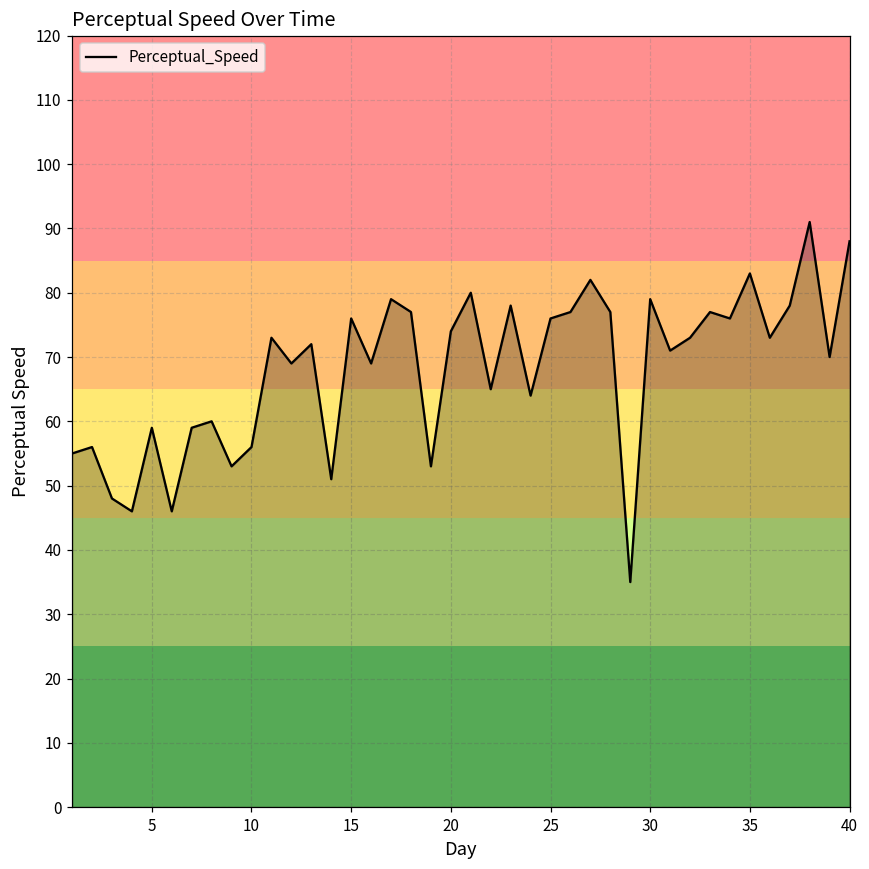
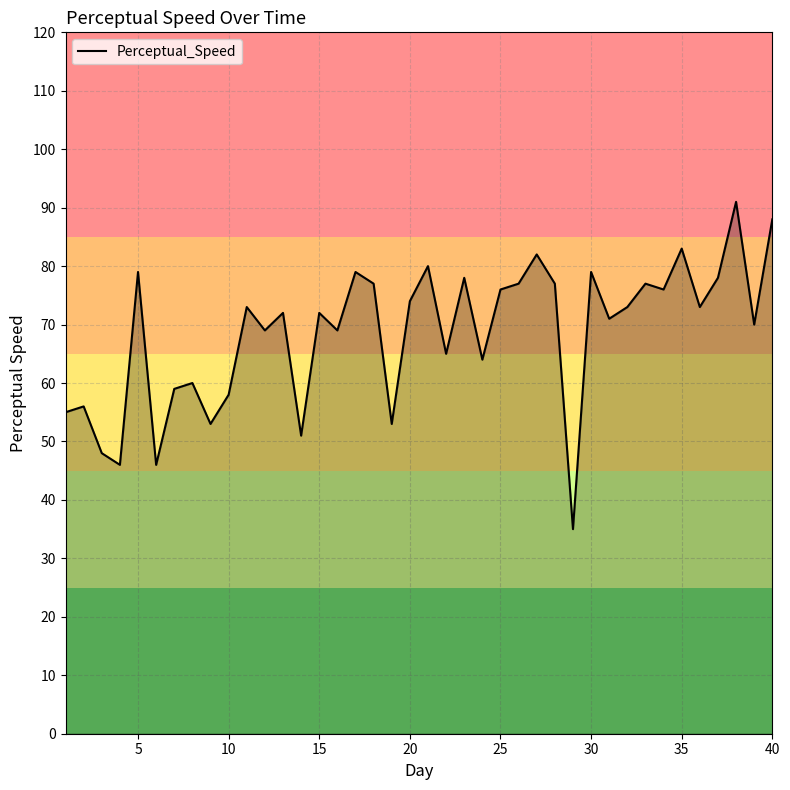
5: 59 -> 79
10: 56 -> 58
15: 76 -> 72
